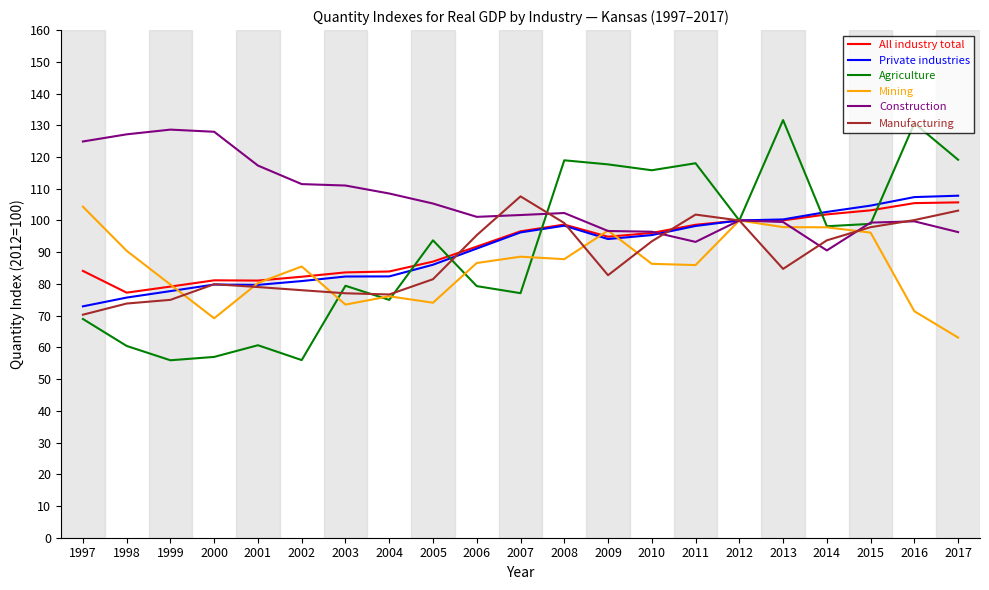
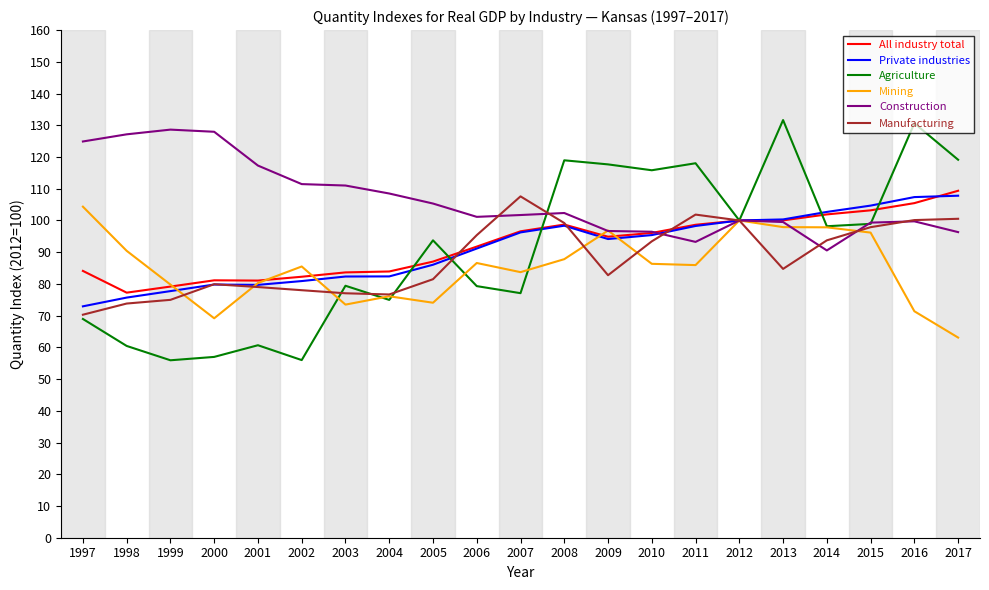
Mining, 2007: 89 -> 84
All industry total, 2017: 106 -> 109
Manufacturing, 2017: 103 -> 101
